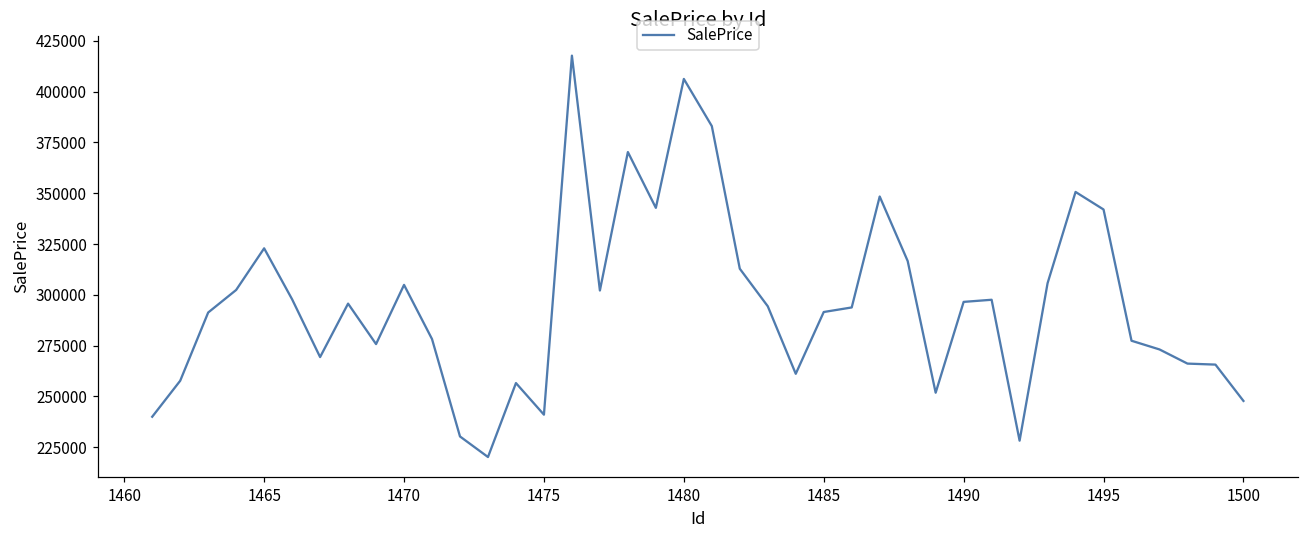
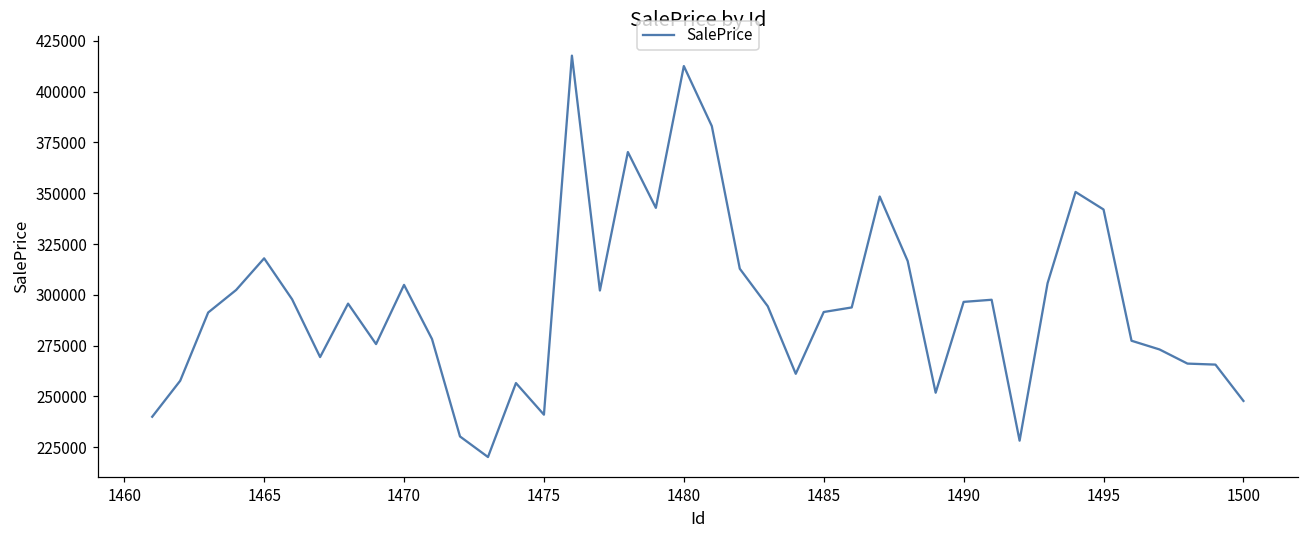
1465: 323000 -> 318000
1480: 406000 -> 413000
